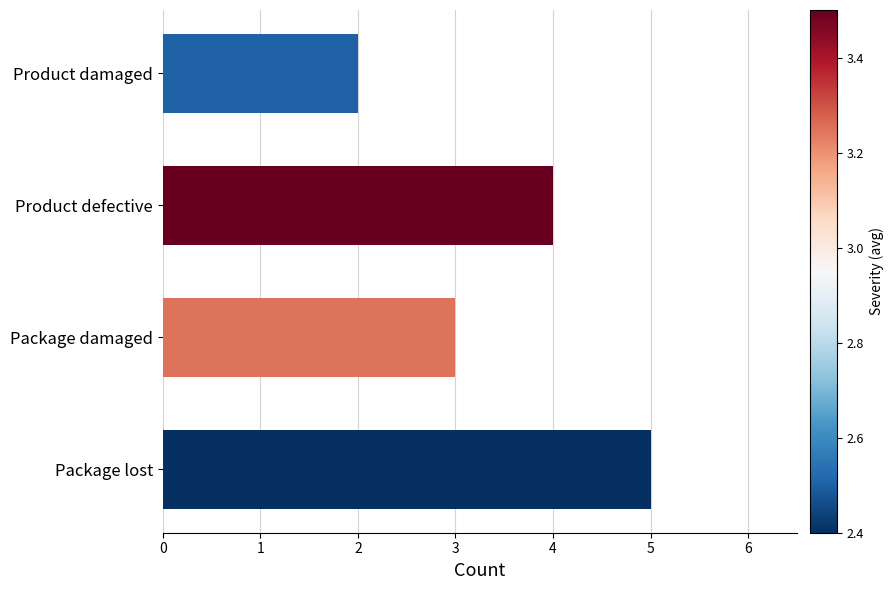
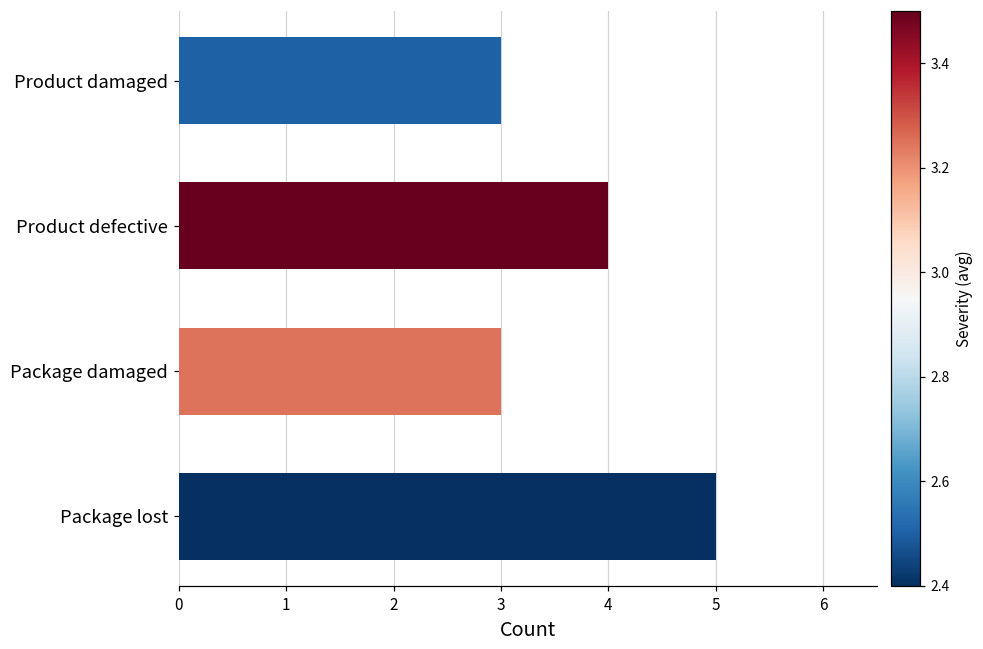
Product damaged: 2 -> 3
